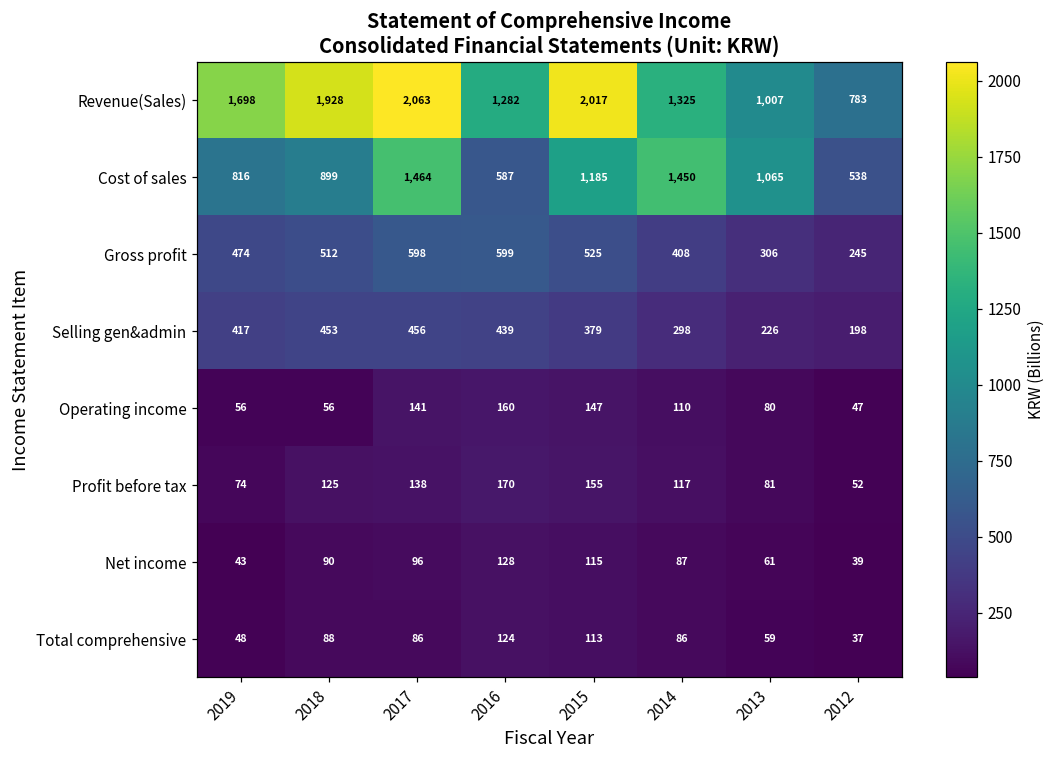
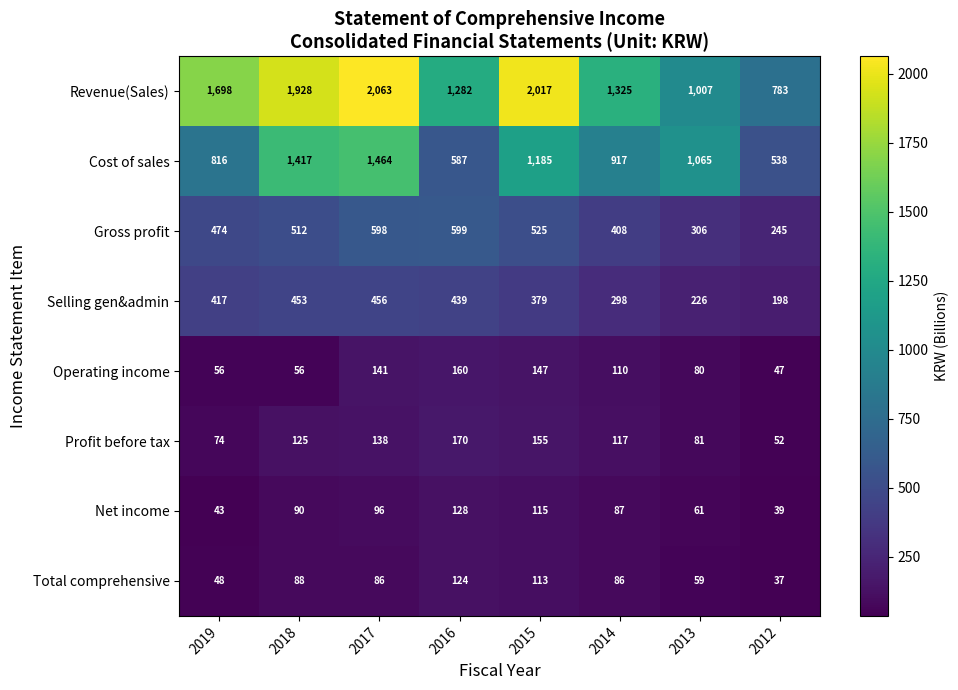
Cost of sales, 2018: 899 -> 1,417
Cost of sales, 2014: 1,450 -> 917
